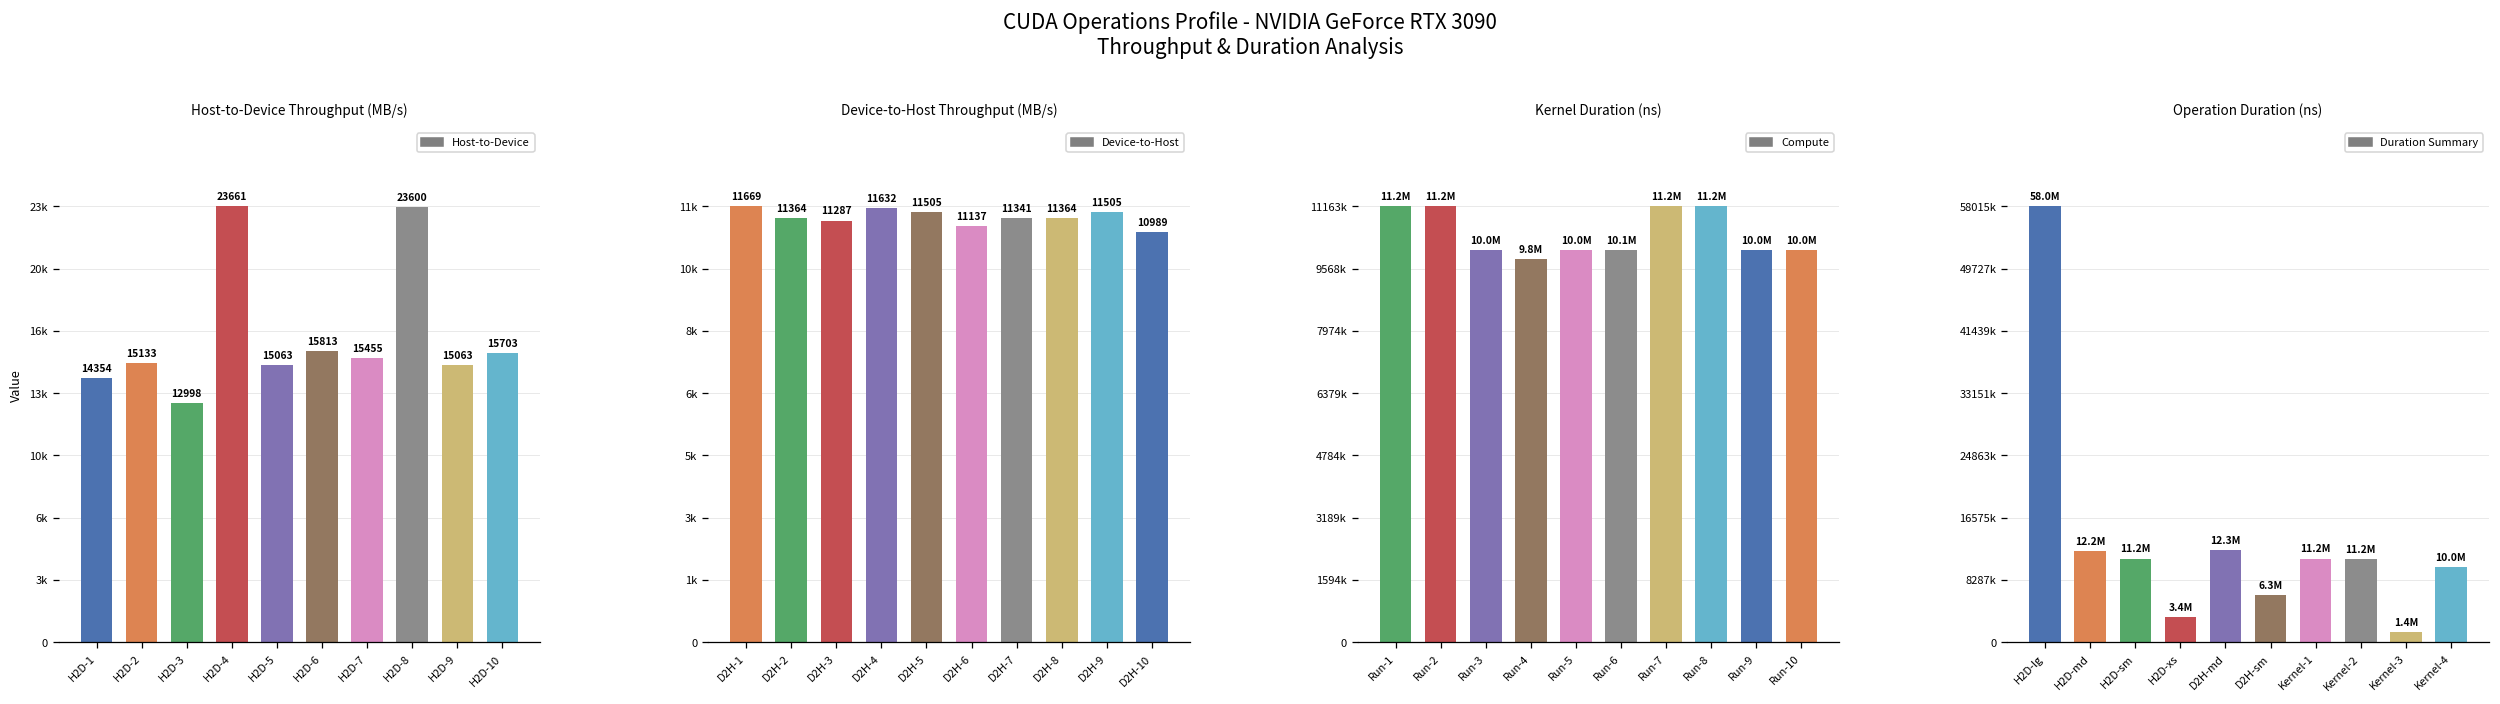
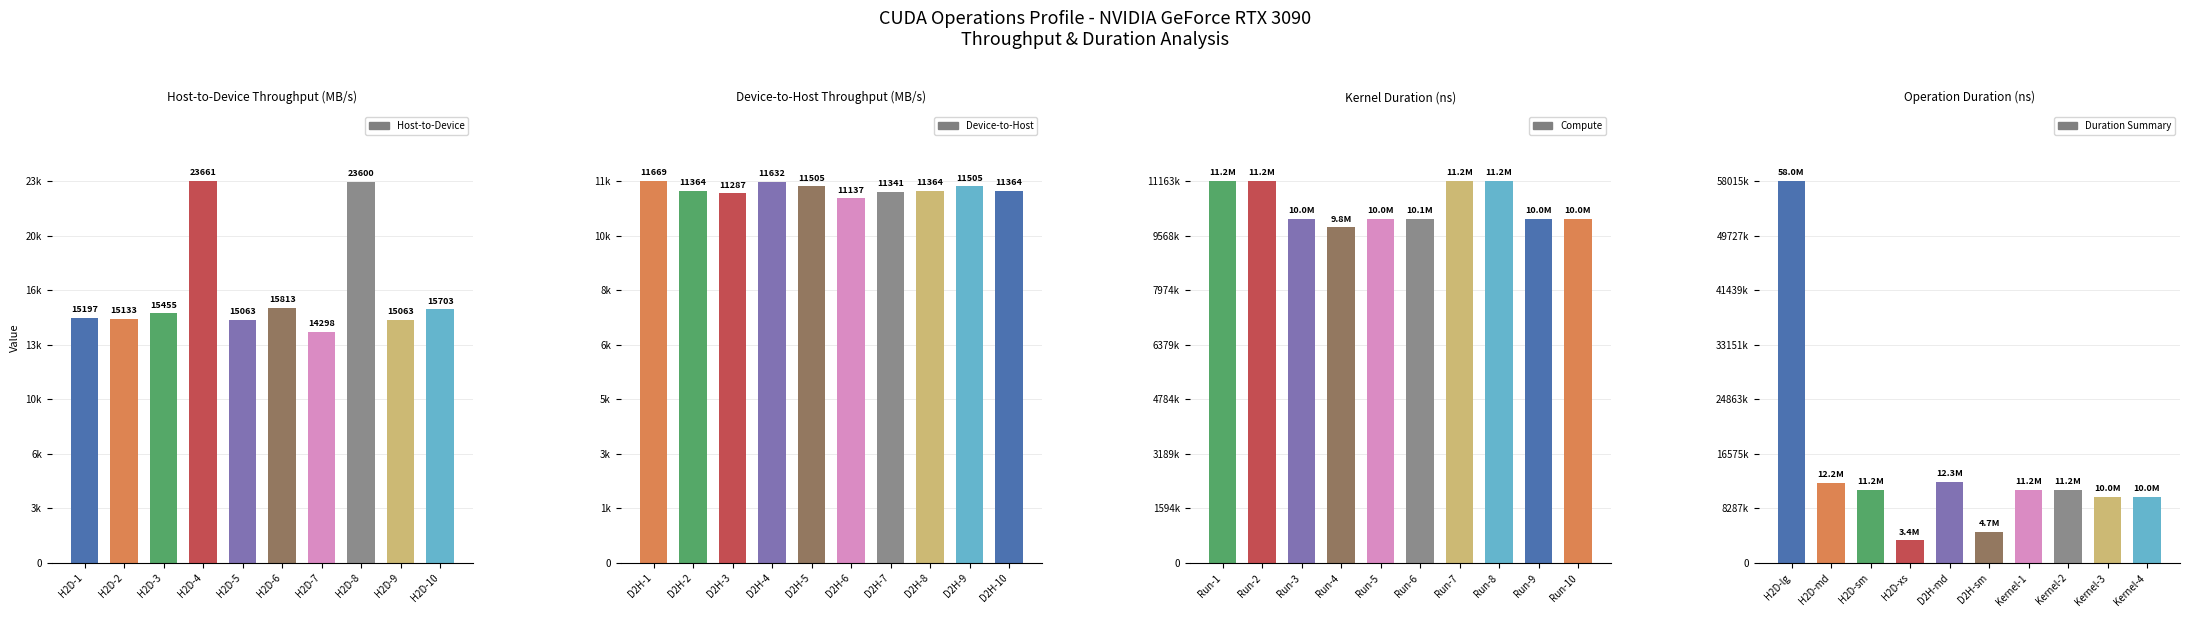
Host-to-Device Throughput (MB/s), H2D-1: 14354 -> 15197
Host-to-Device Throughput (MB/s), H2D-3: 12998 -> 15455
Host-to-Device Throughput (MB/s), H2D-7: 15455 -> 14298
Device-to-Host Throughput (MB/s), D2H-10: 10989 -> 11364
Operation Duration (ns), D2H-sm: 6.3M -> 4.7M
Operation Duration (ns), Kernel-3: 1.4M -> 10.0M
